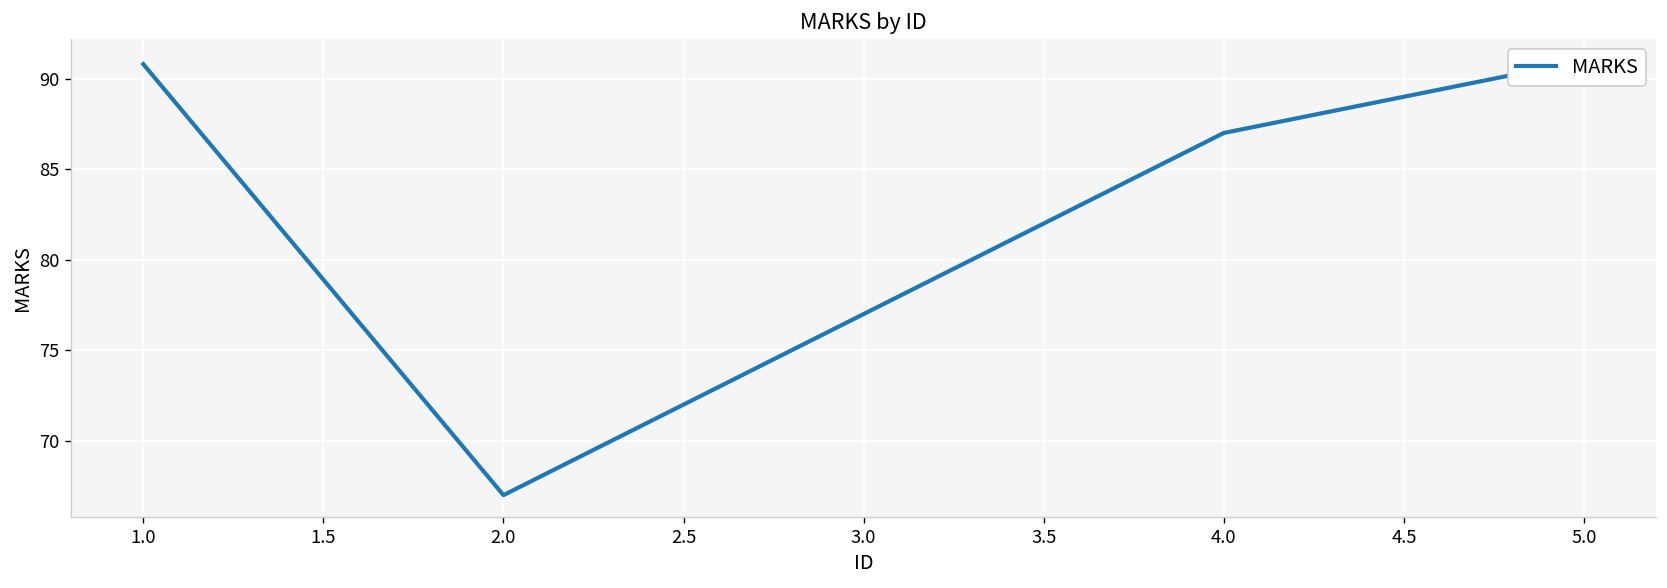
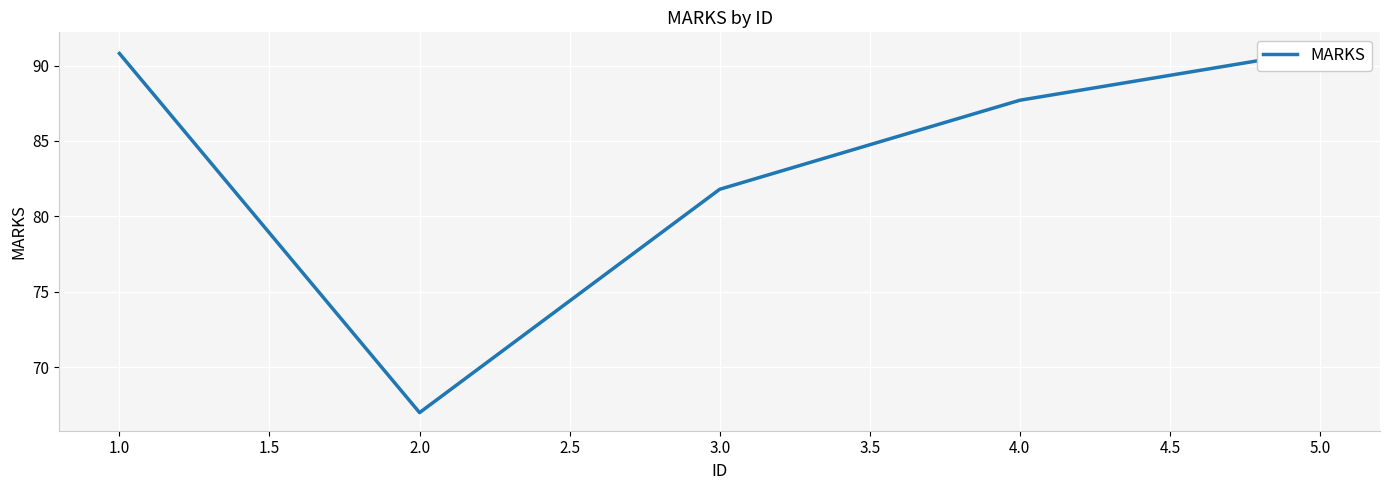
3.0: 77.0 -> 81.8
4.0: 87.0 -> 87.7
